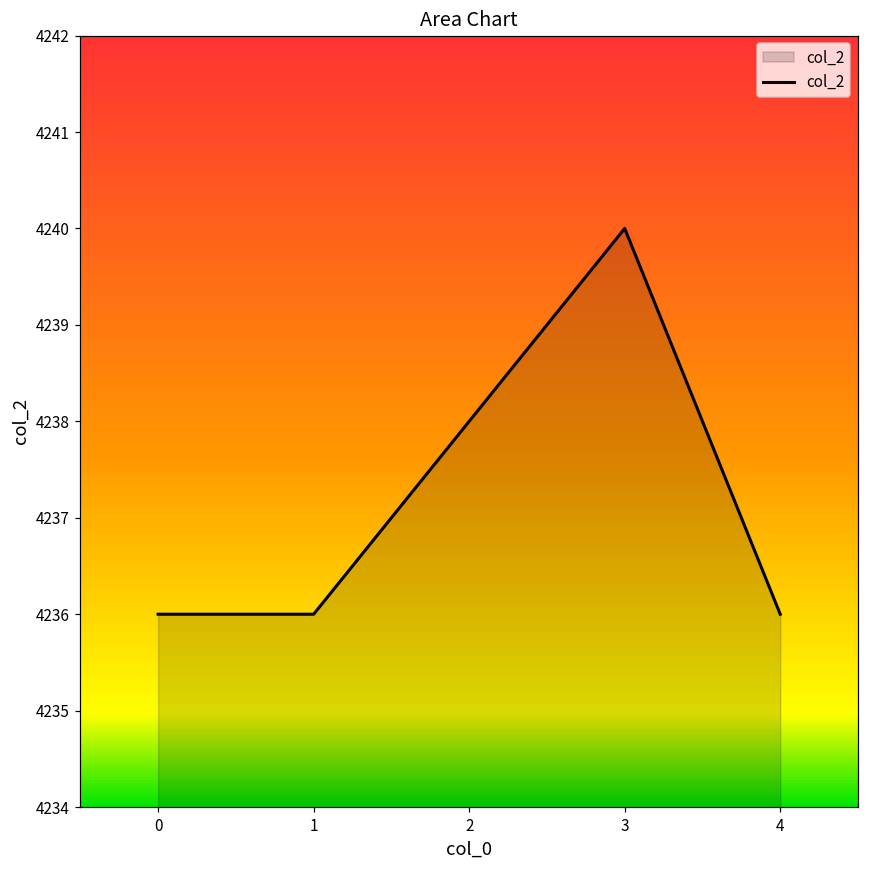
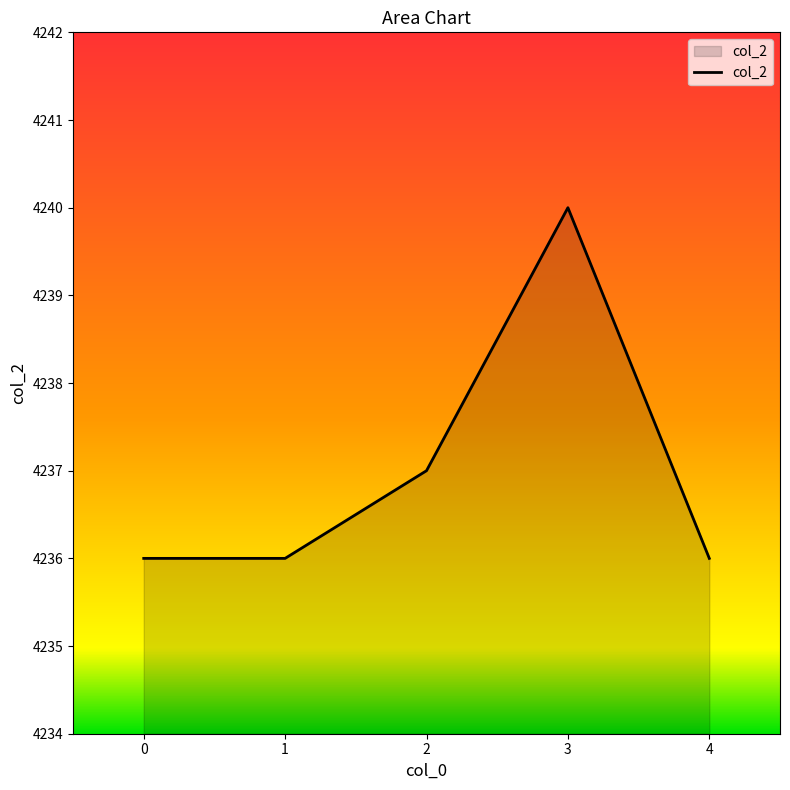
2: 4238 -> 4237
